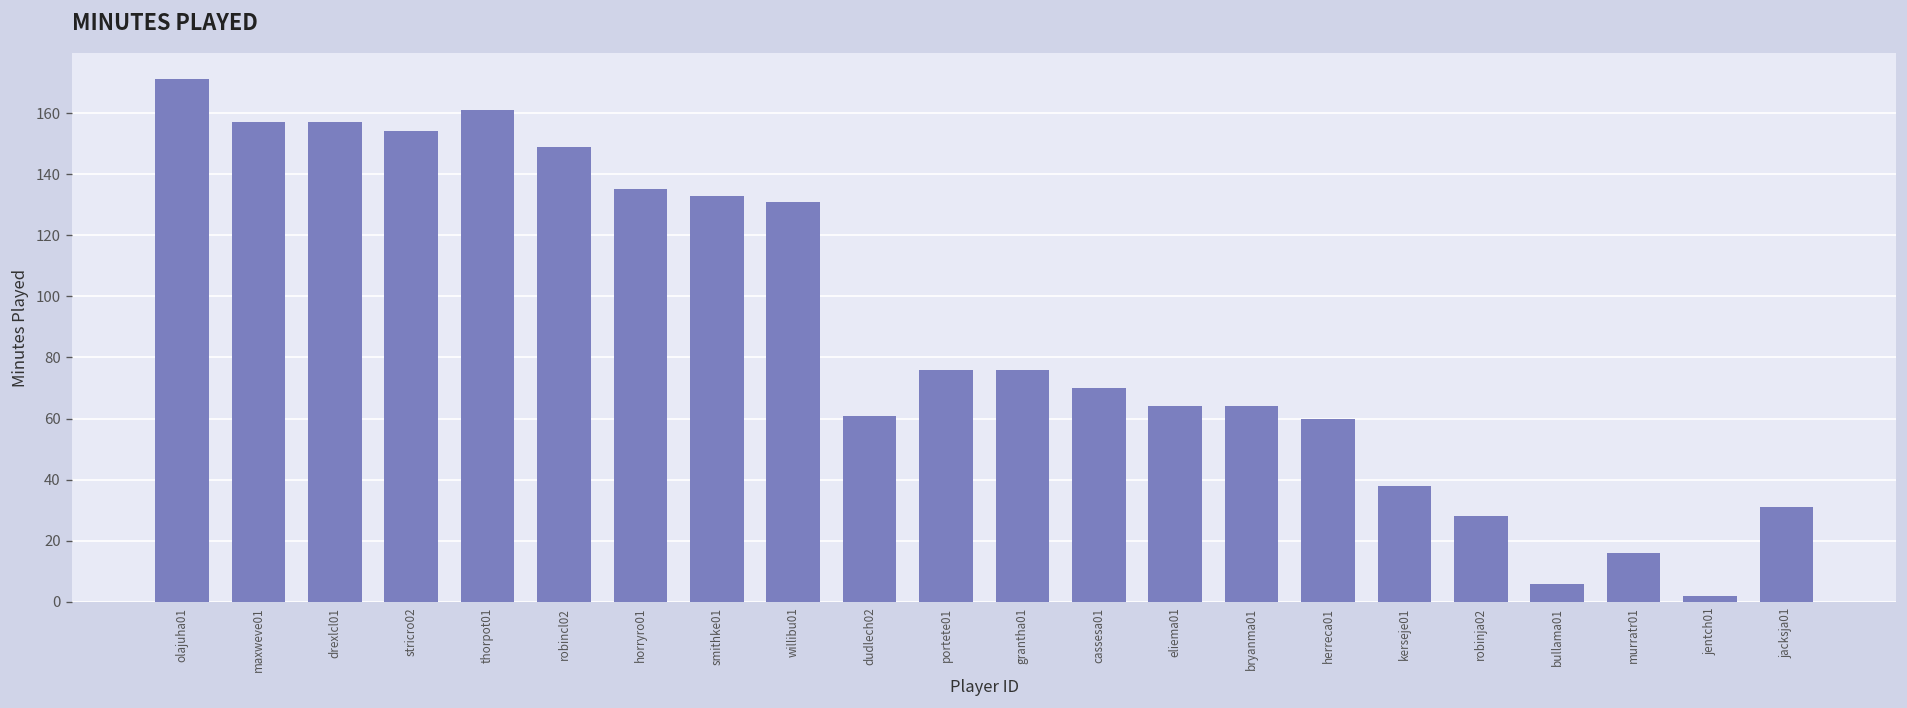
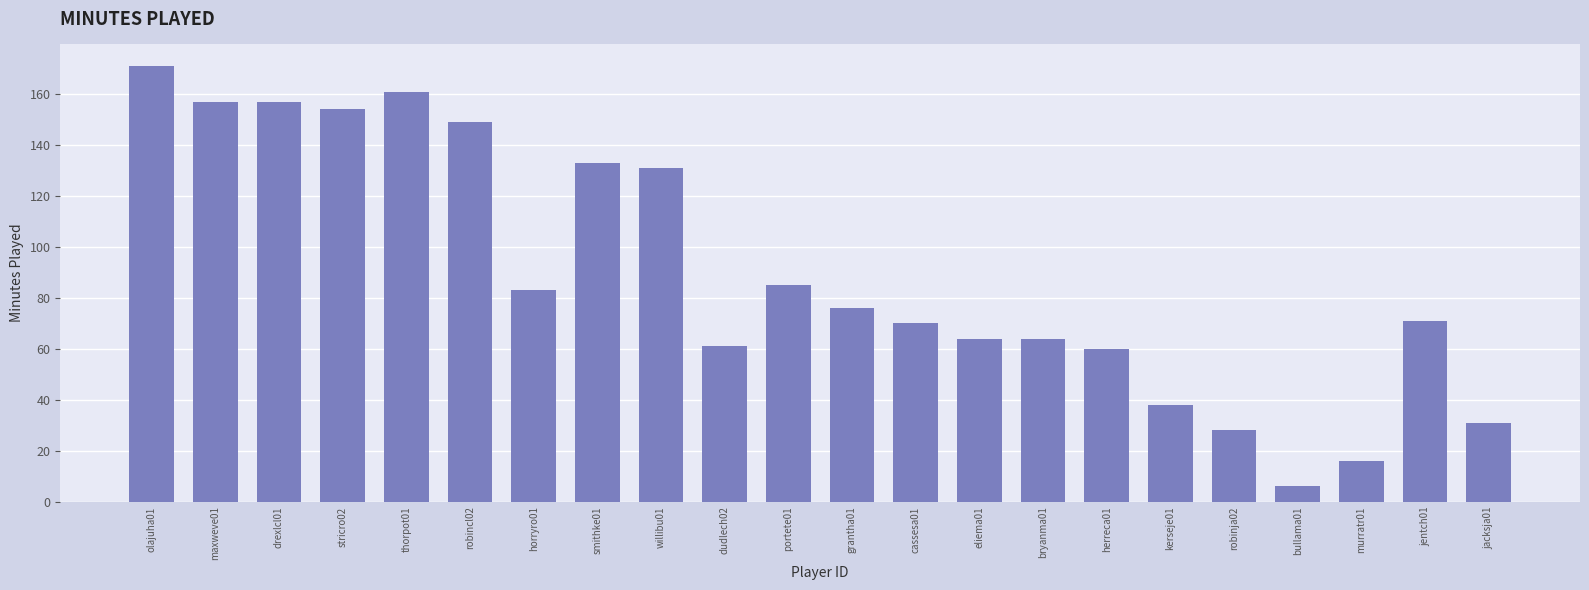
horryro01: 135 -> 83
portete01: 76 -> 85
jentch01: 2 -> 71
